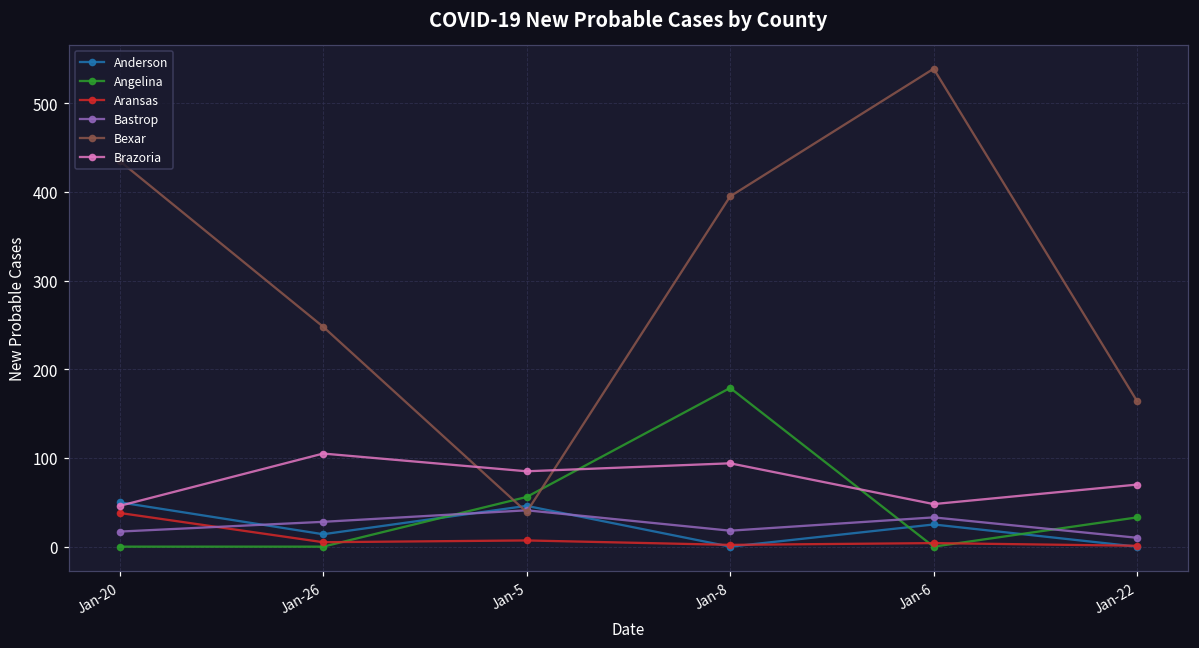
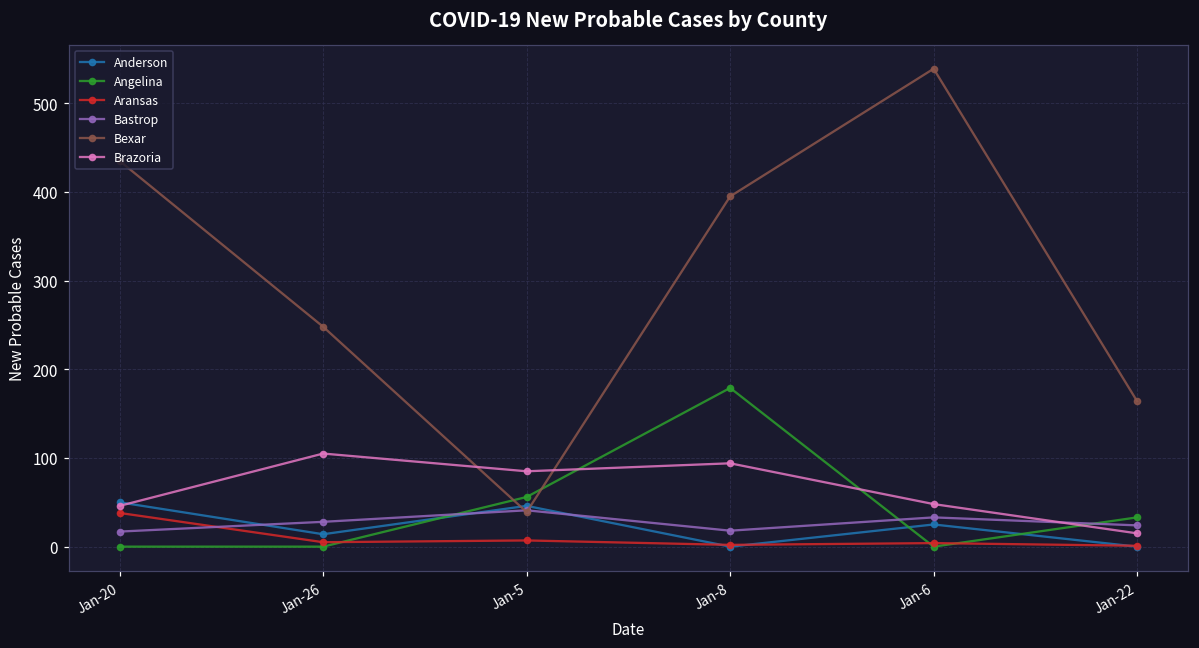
Bastrop, Jan-22: 10 -> 20
Brazoria, Jan-22: 70 -> 20
